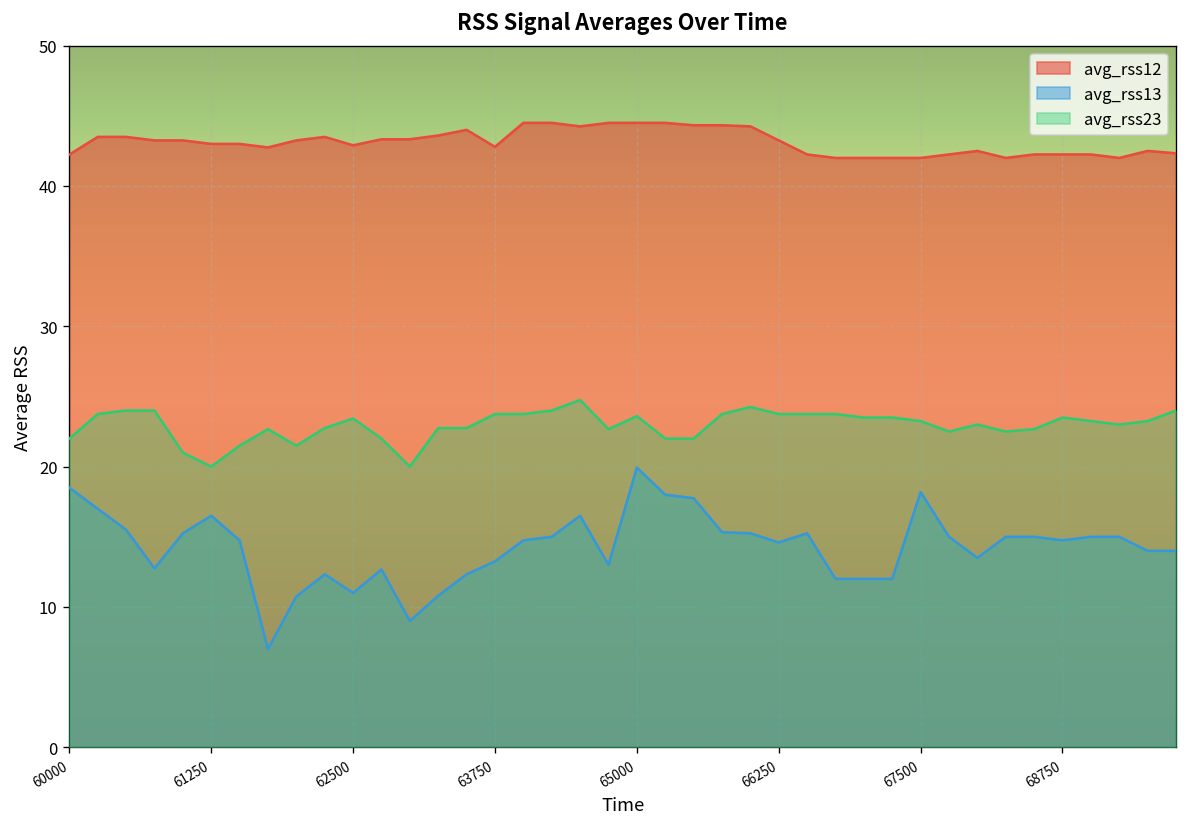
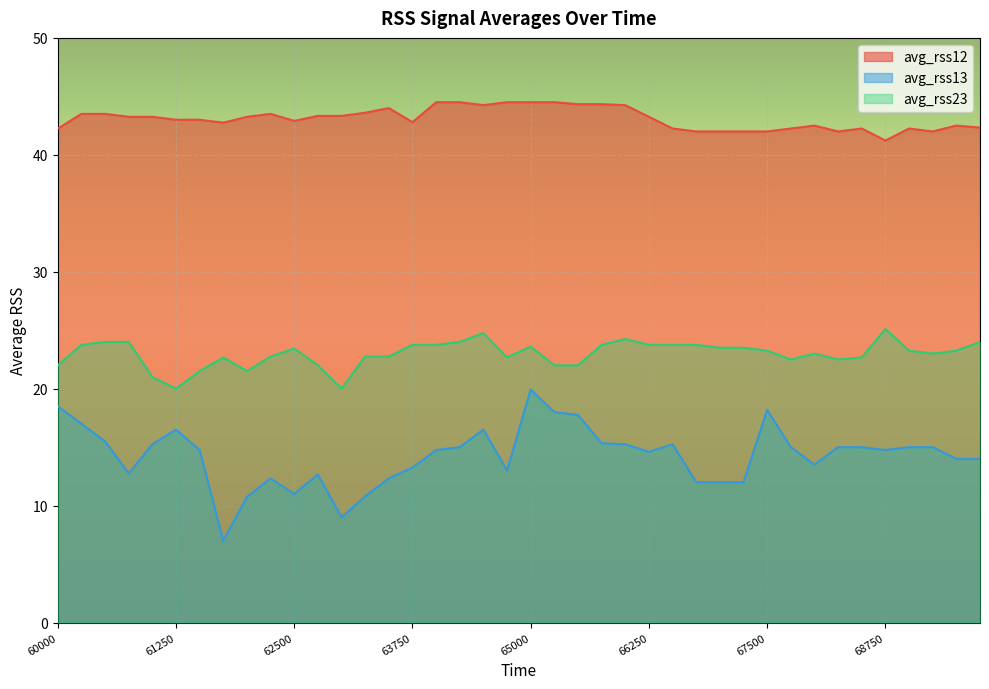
avg_rss12, 68750: 42.3 -> 41.2
avg_rss23, 68750: 23.5 -> 25.1
